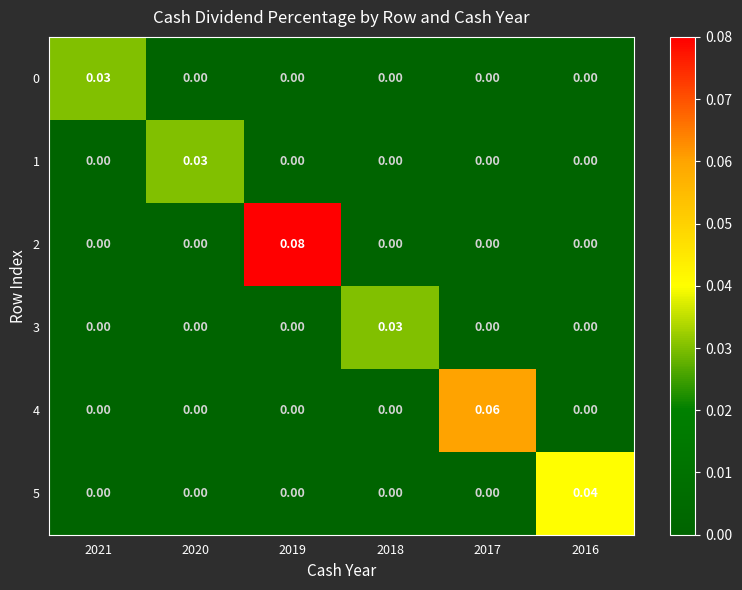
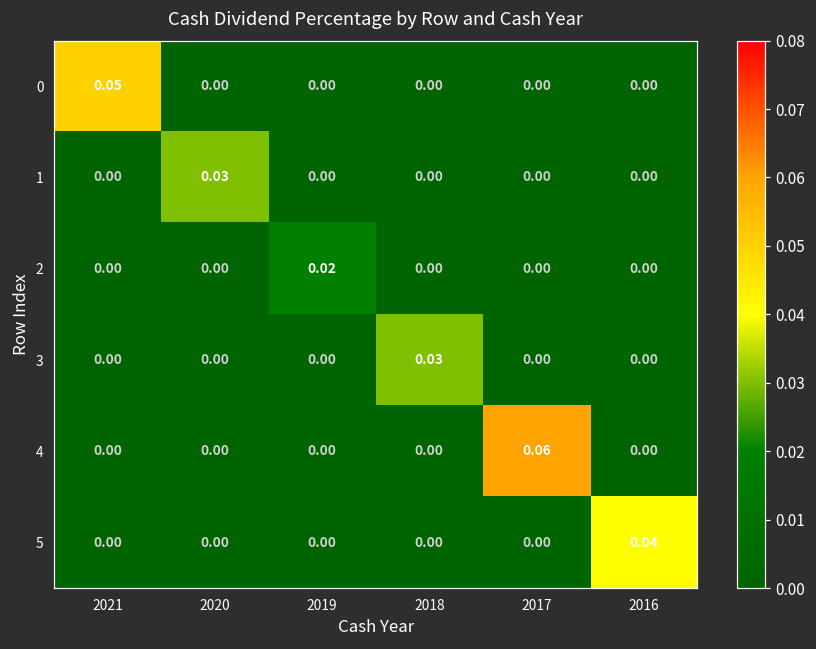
0, 2021: 0.03 -> 0.05
2, 2019: 0.08 -> 0.02
